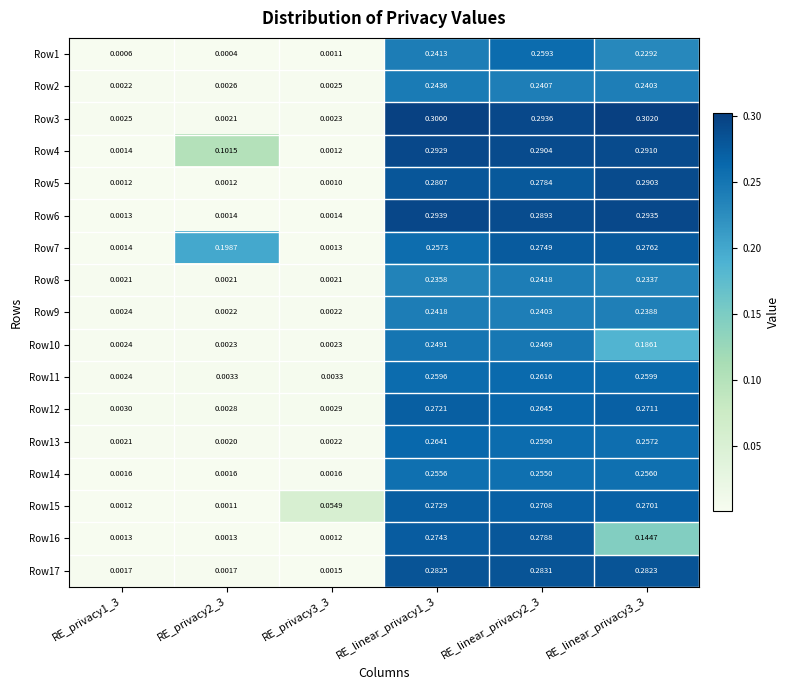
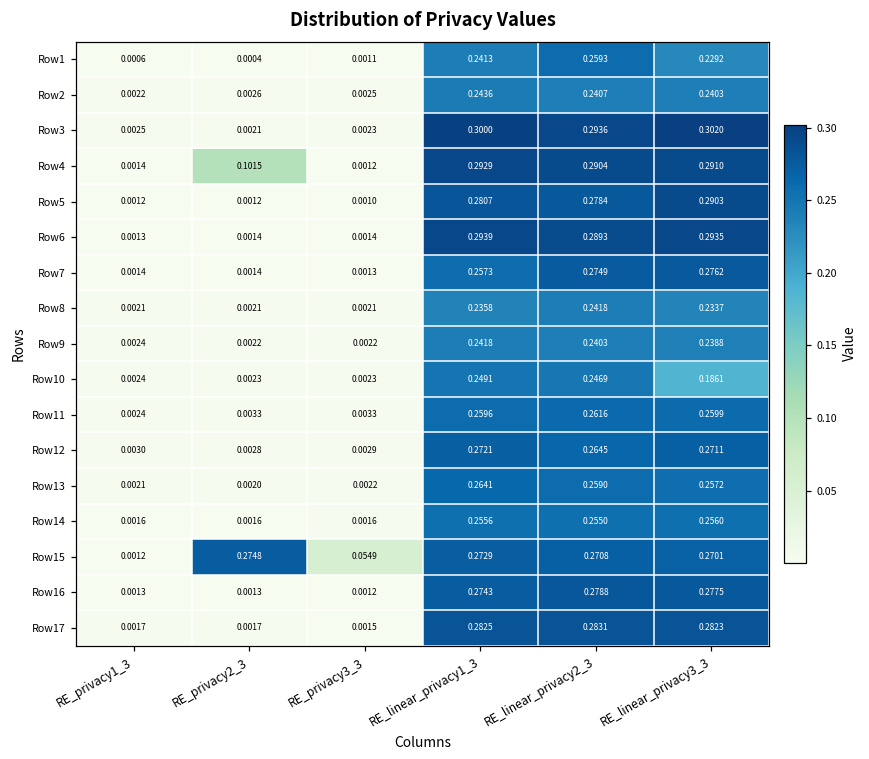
Row7, RE_privacy2_3: 0.1987 -> 0.0014
Row15, RE_privacy2_3: 0.0011 -> 0.2748
Row16, RE_linear_privacy3_3: 0.1447 -> 0.2775
